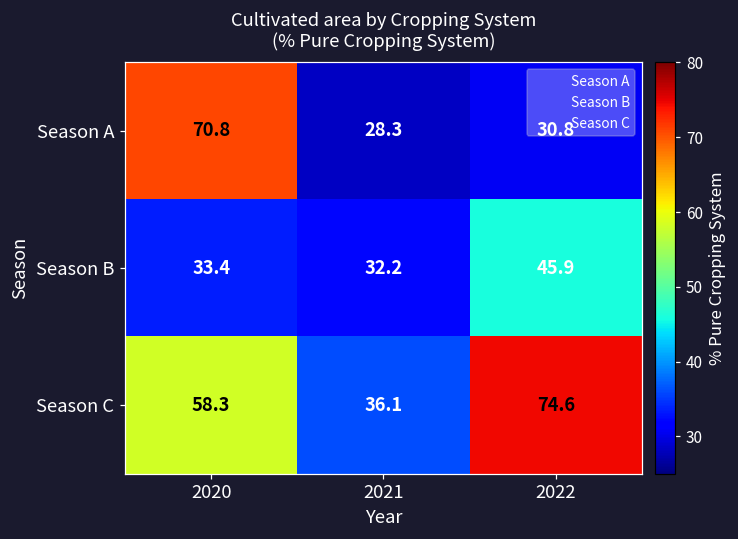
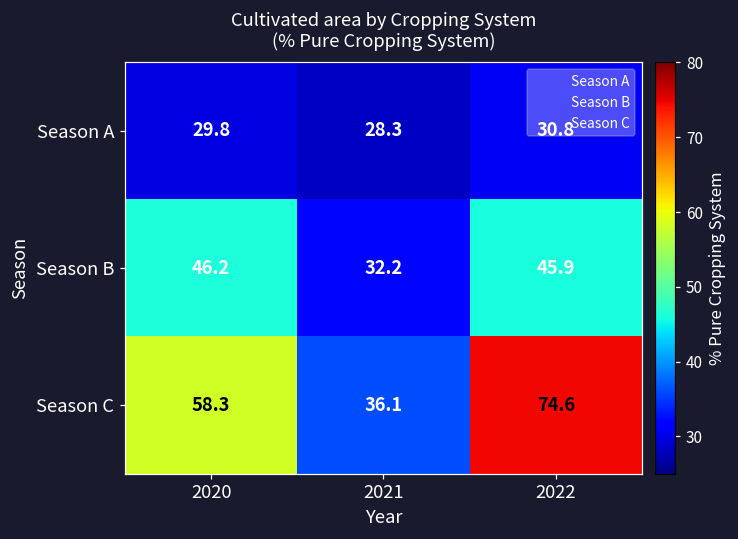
Season A, 2020: 70.8 -> 29.8
Season B, 2020: 33.4 -> 46.2
